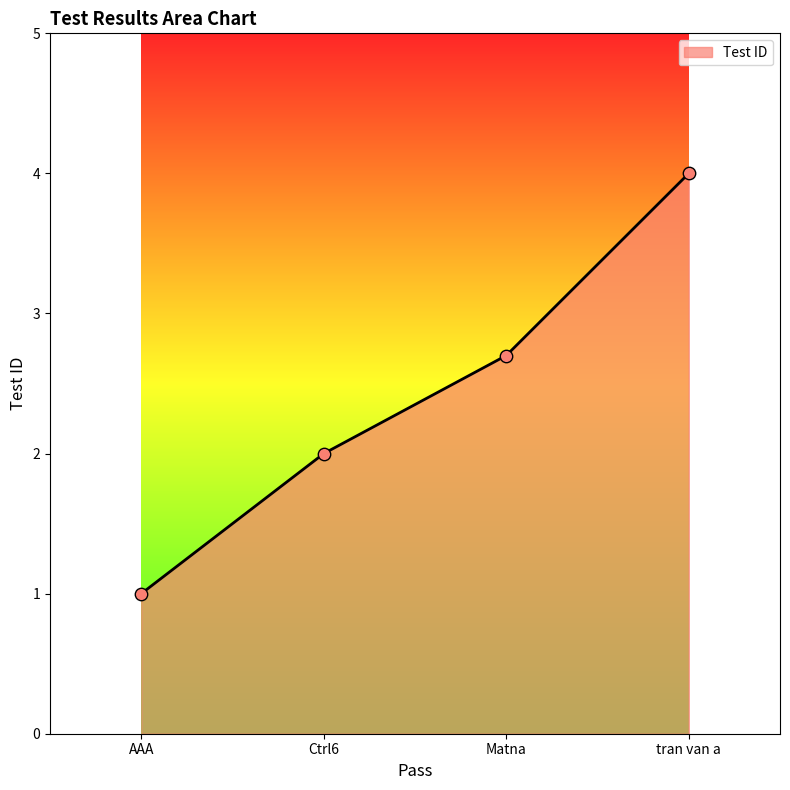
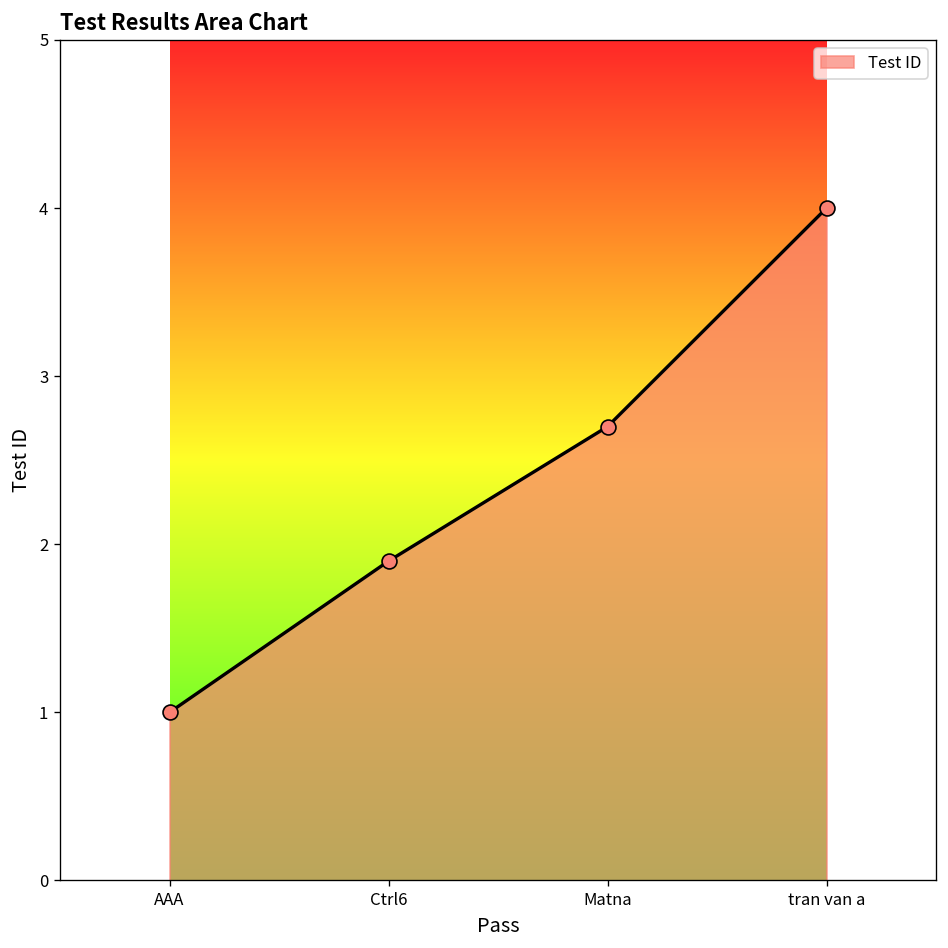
Ctrl6: 2.0 -> 1.9
